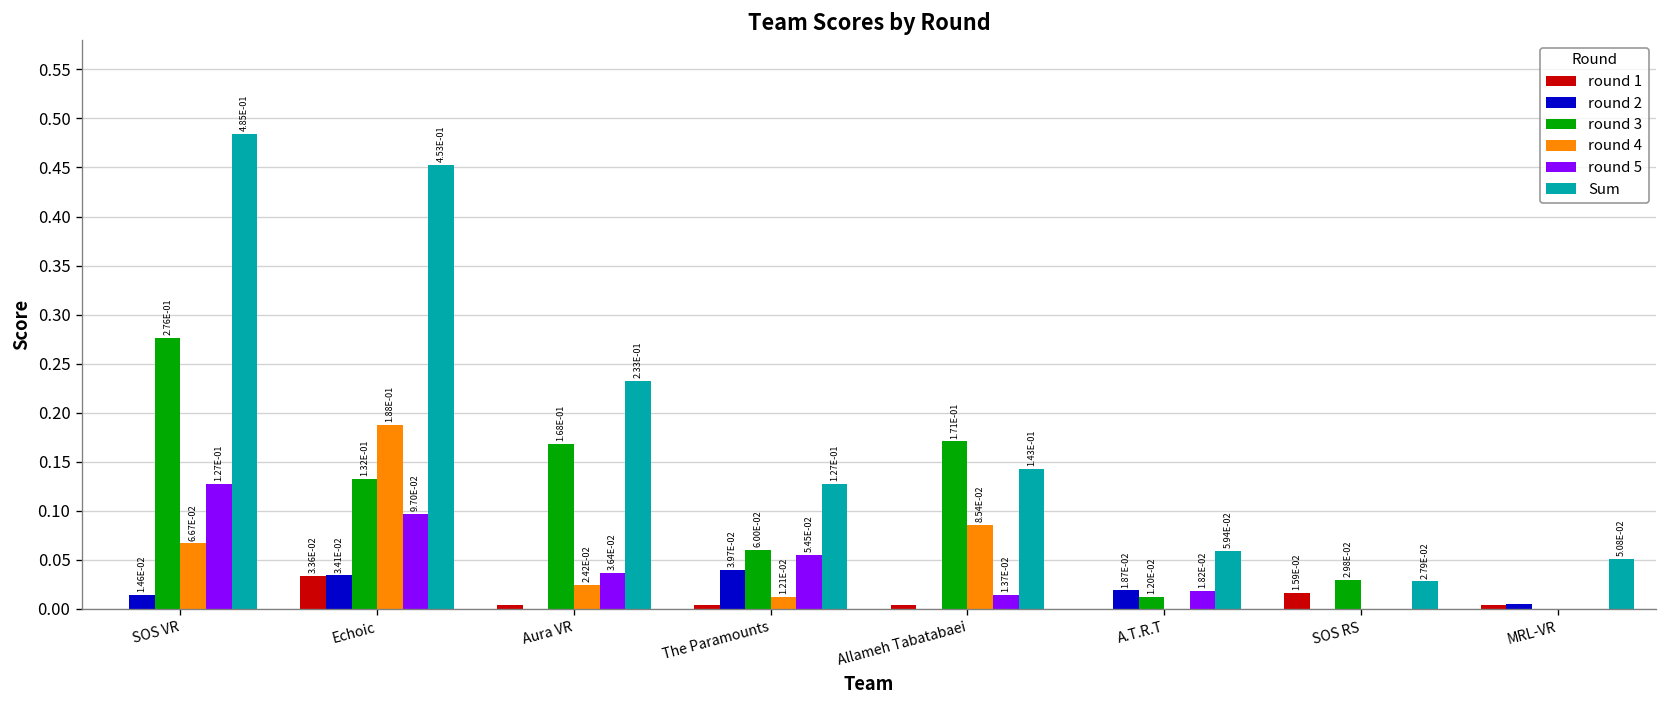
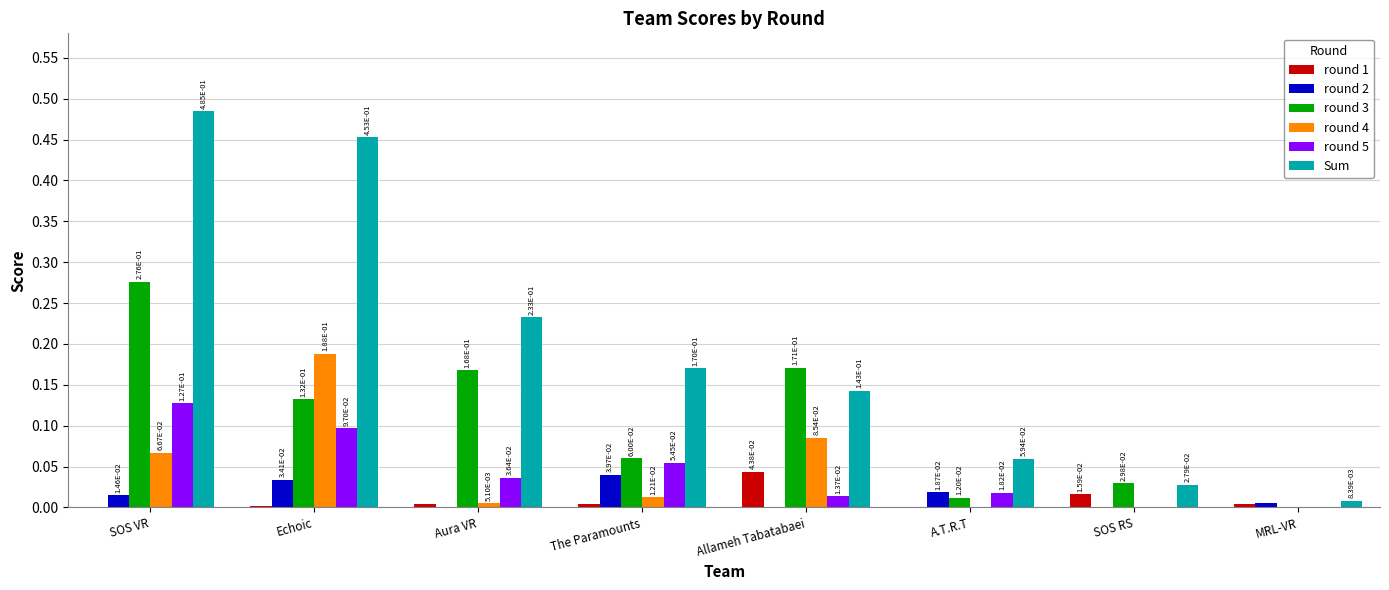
round 1, Echoic: 3.36E-02 -> 4.38E-02
round 4, Aura VR: 1.27E-01 -> 1.70E-01
Sum, The Paramounts: 5.08E-02 -> 8.39E-03
round 1, Allameh Tabatabaei: 2.42E-02 -> 5.10E-03
Sum, MRL-VR: 0.05 -> 0.01
